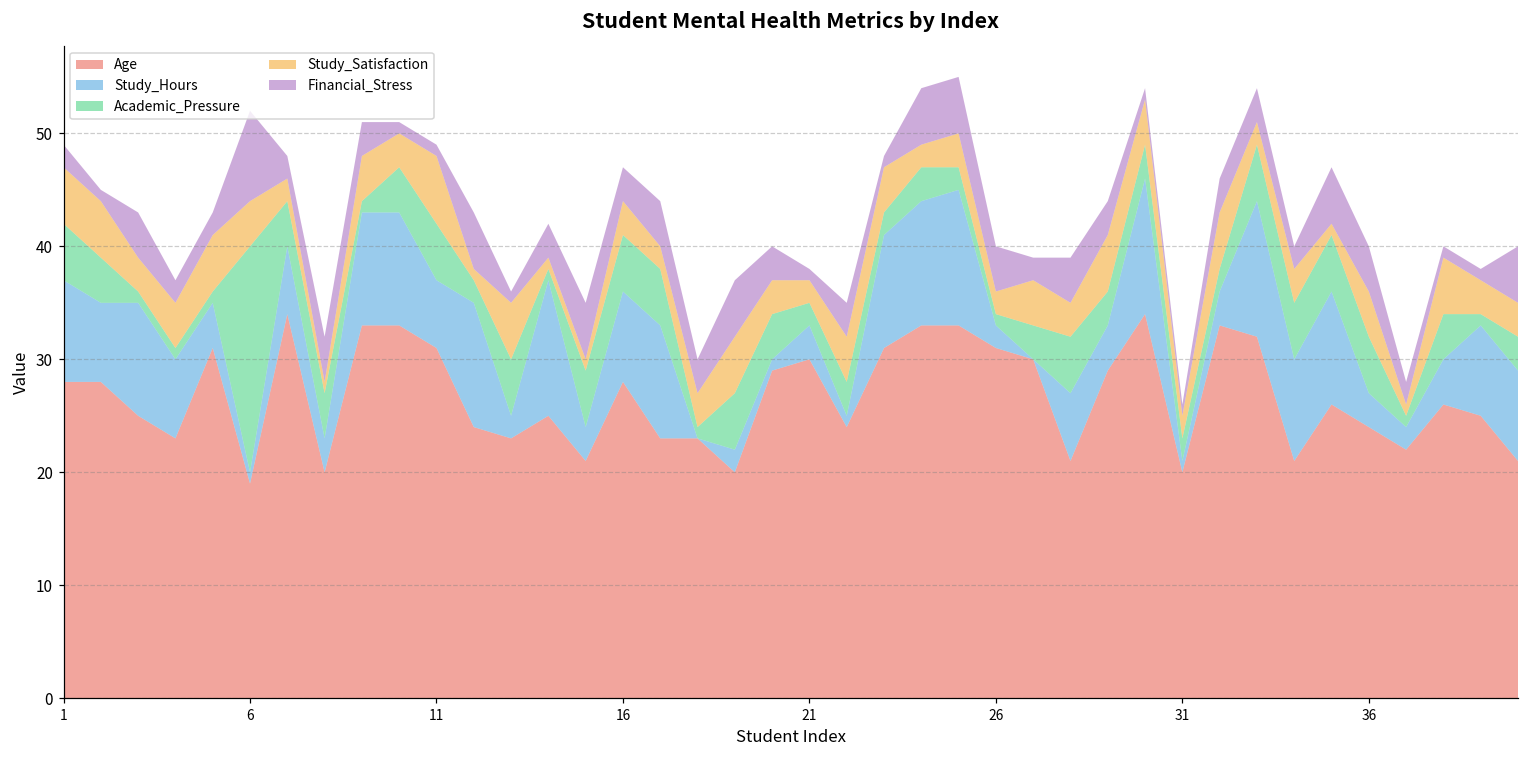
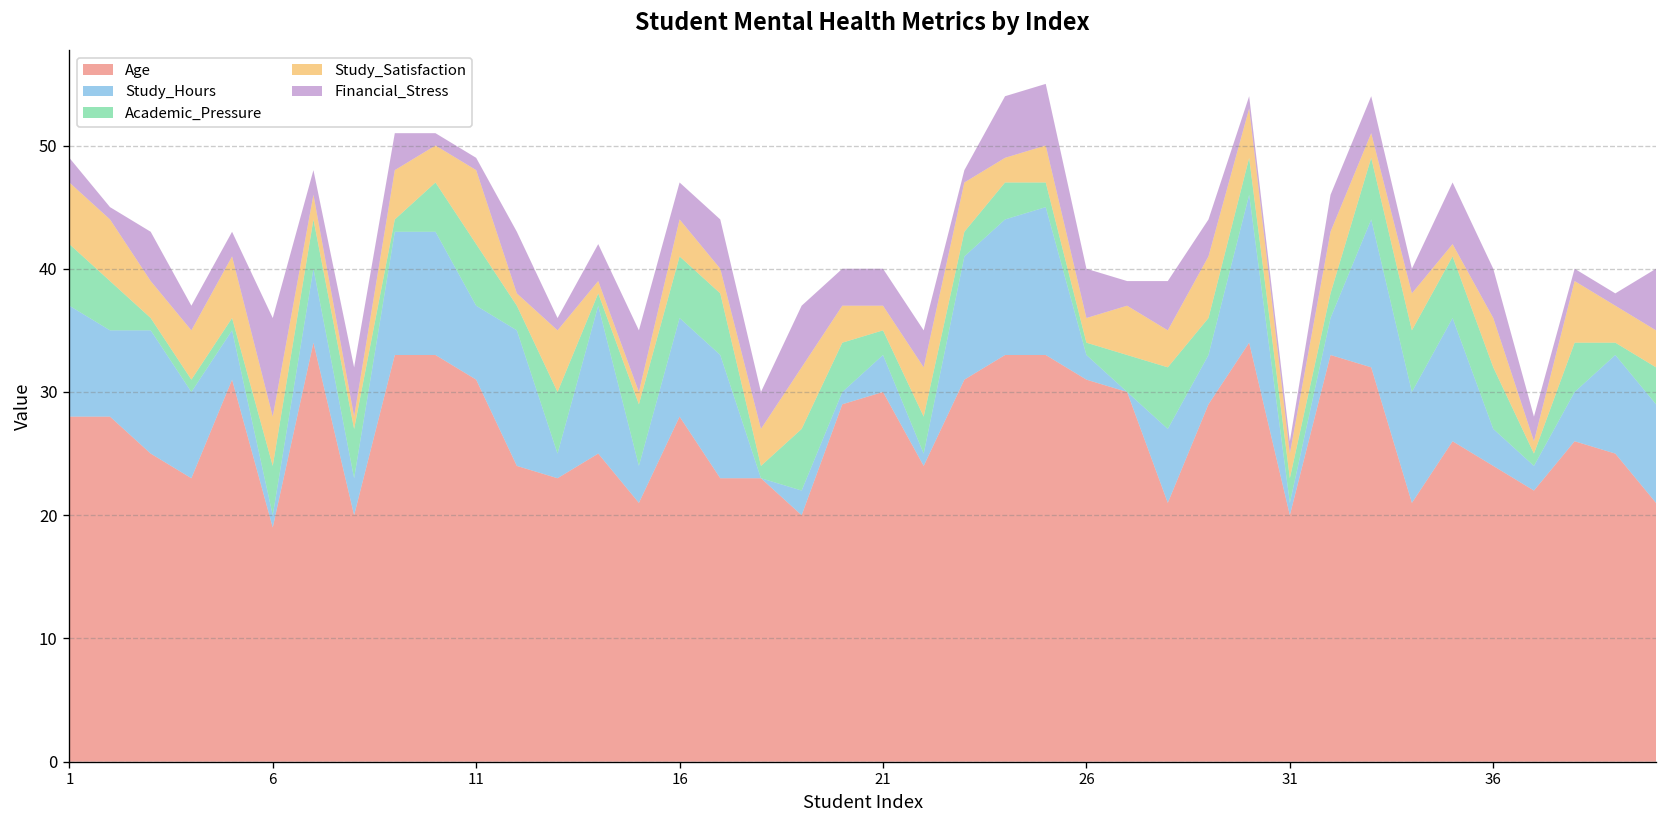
Academic_Pressure, 6: 20 -> 4
Financial_Stress, 21: 1 -> 3
